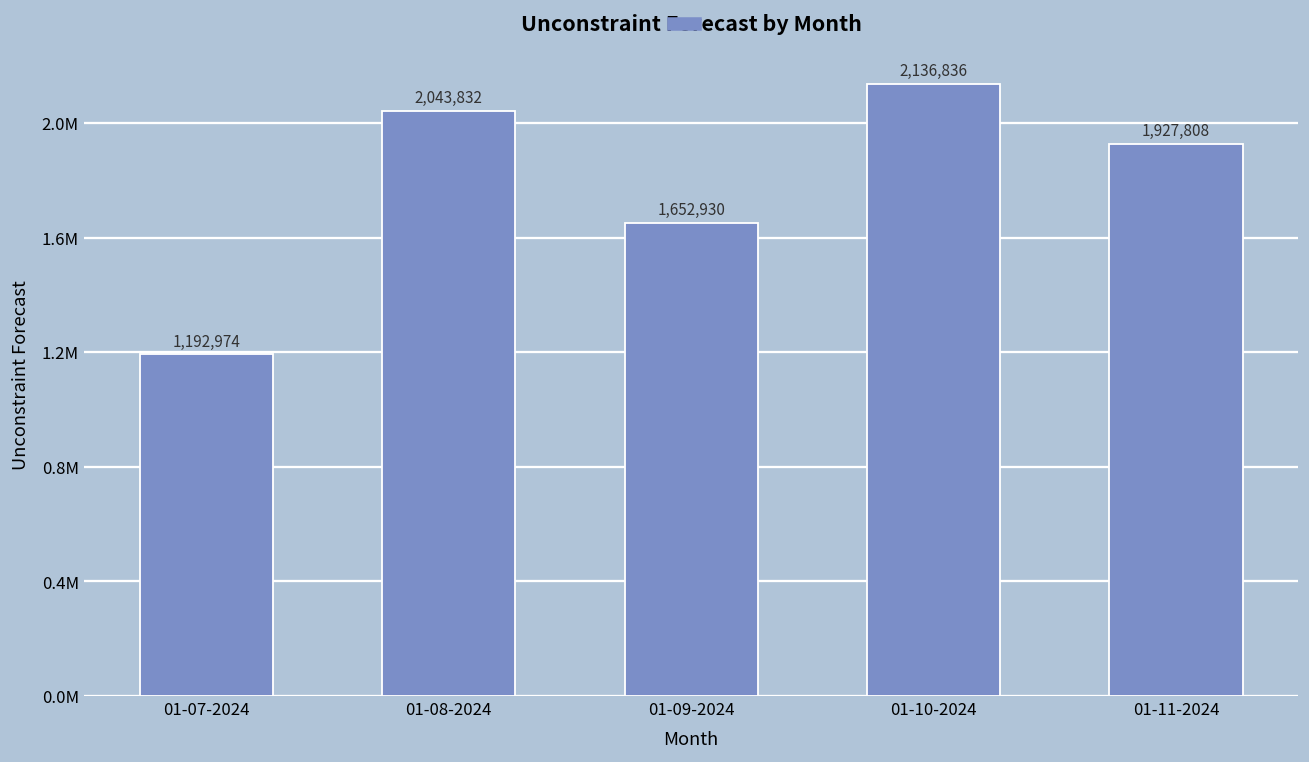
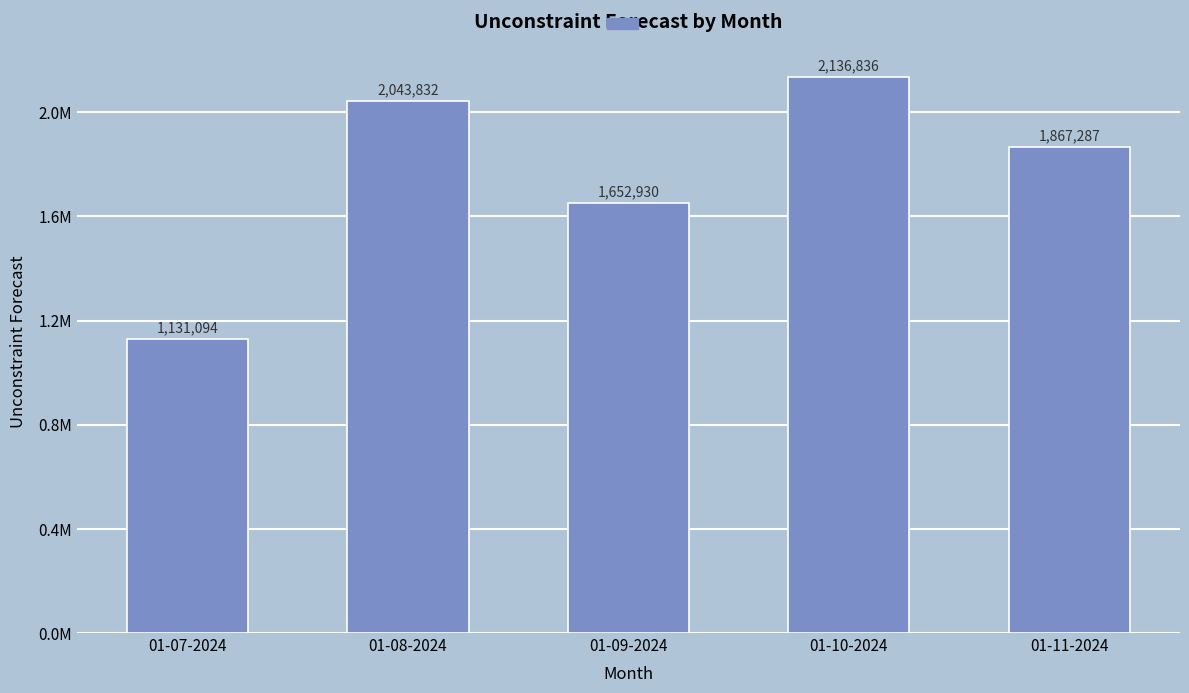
01-07-2024: 1,192,974 -> 1,131,094
01-11-2024: 1,927,808 -> 1,867,287
